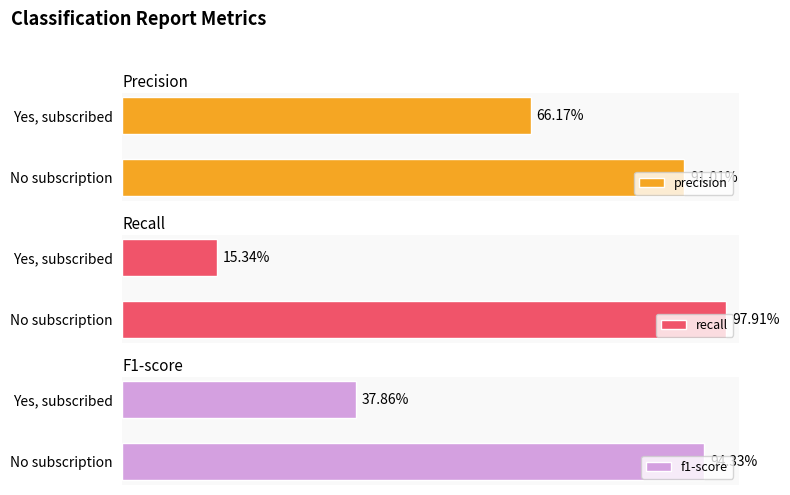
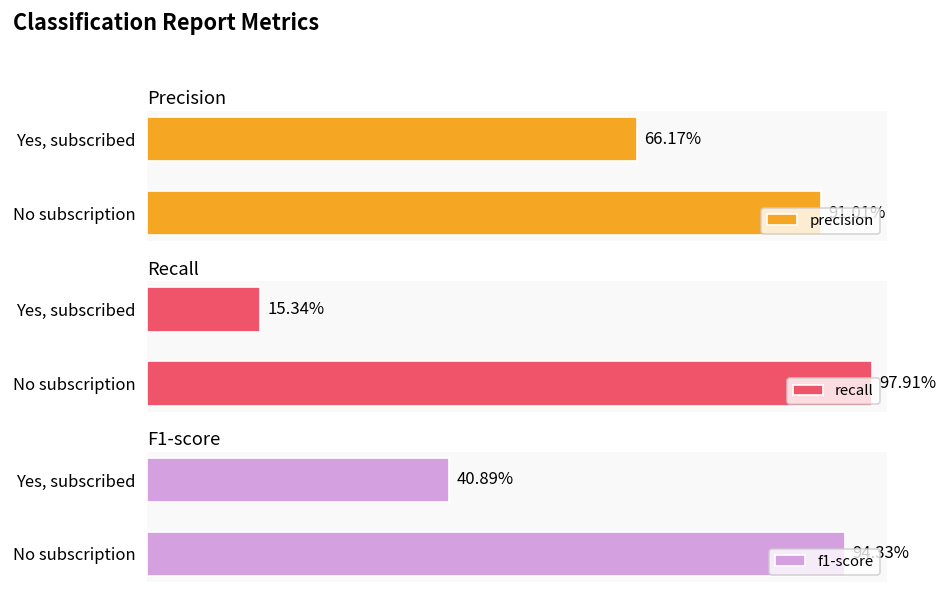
F1-score, Yes, subscribed: 37.86% -> 40.89%
